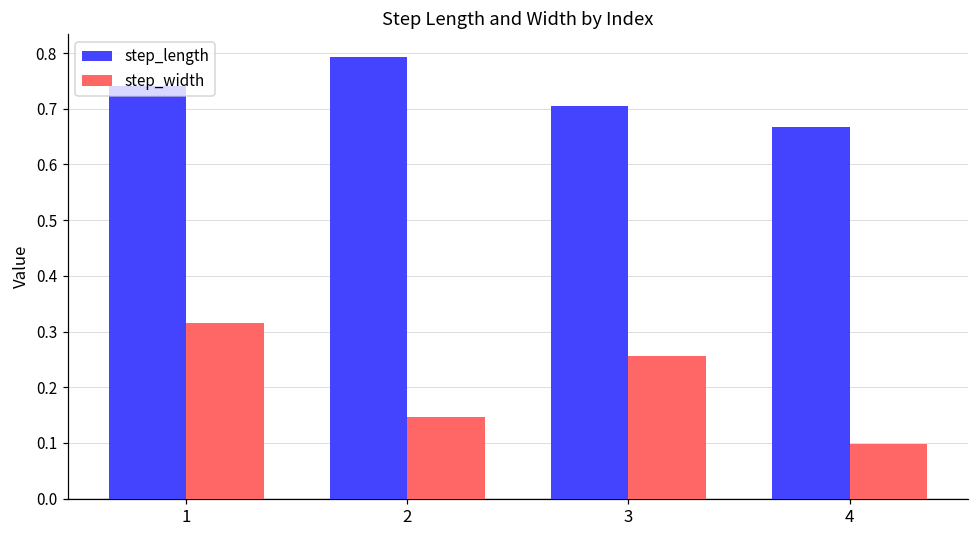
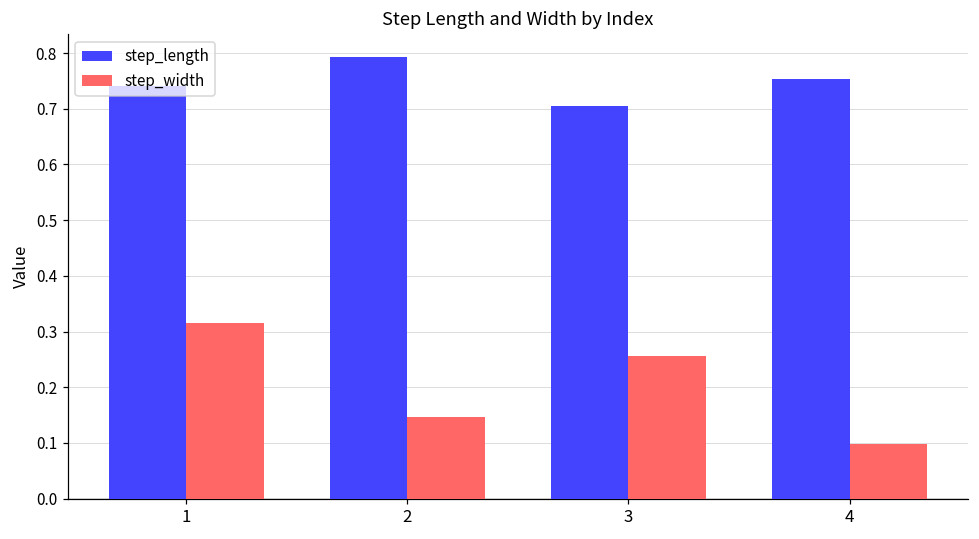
step_length, 4: 0.67 -> 0.75
